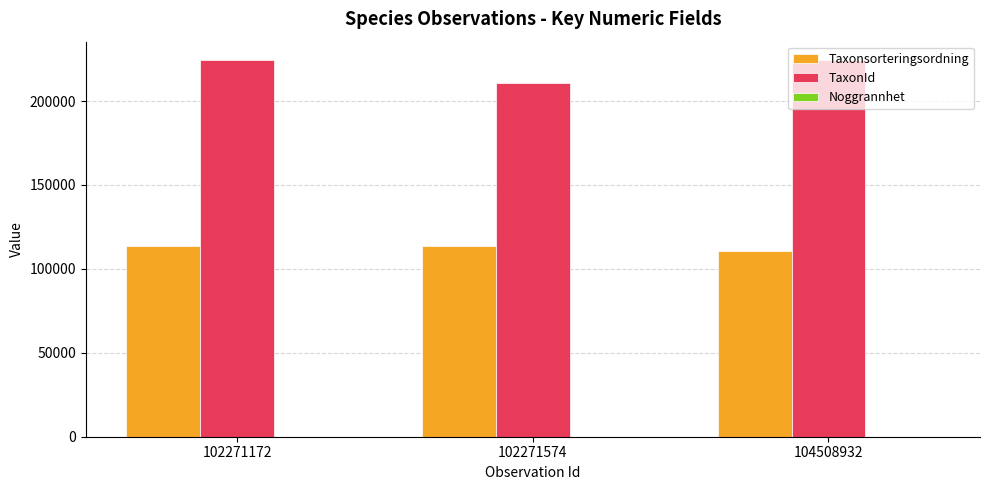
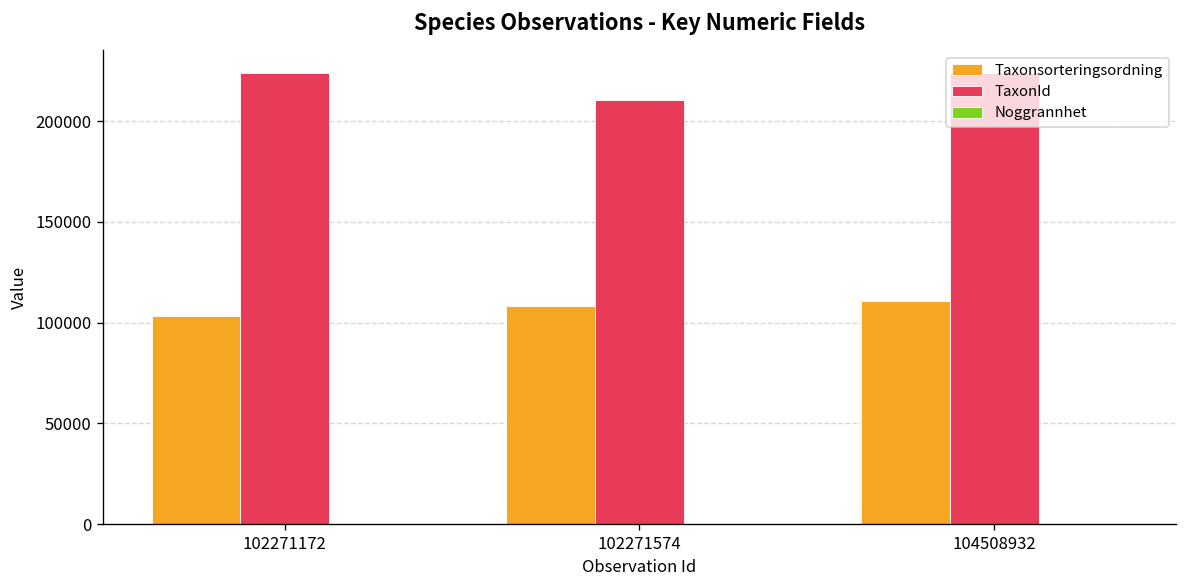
Taxonsorteringsordning, 102271172: 114000 -> 103000
Taxonsorteringsordning, 102271574: 114000 -> 108000
